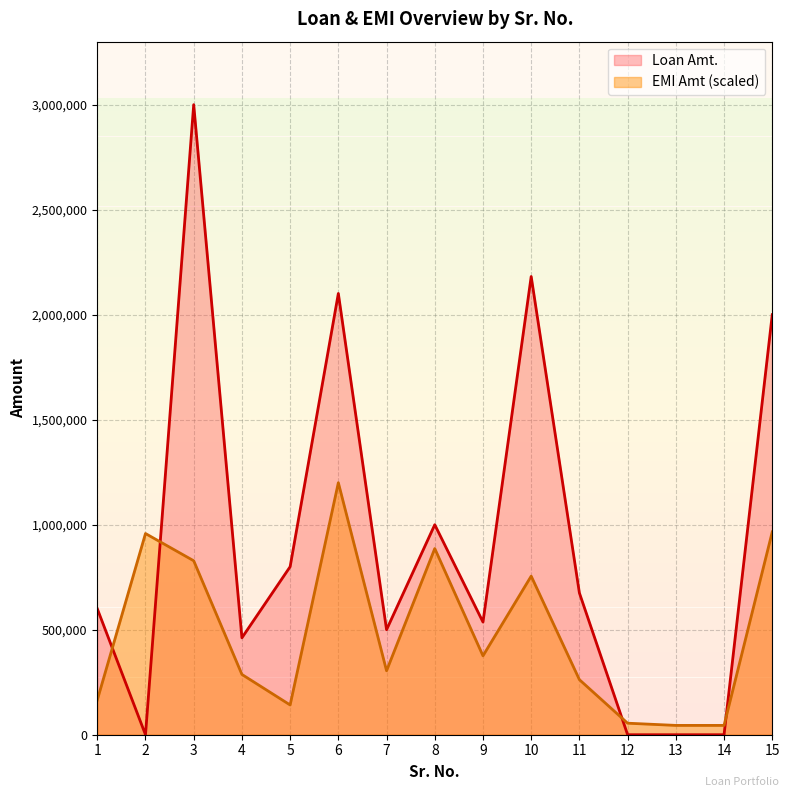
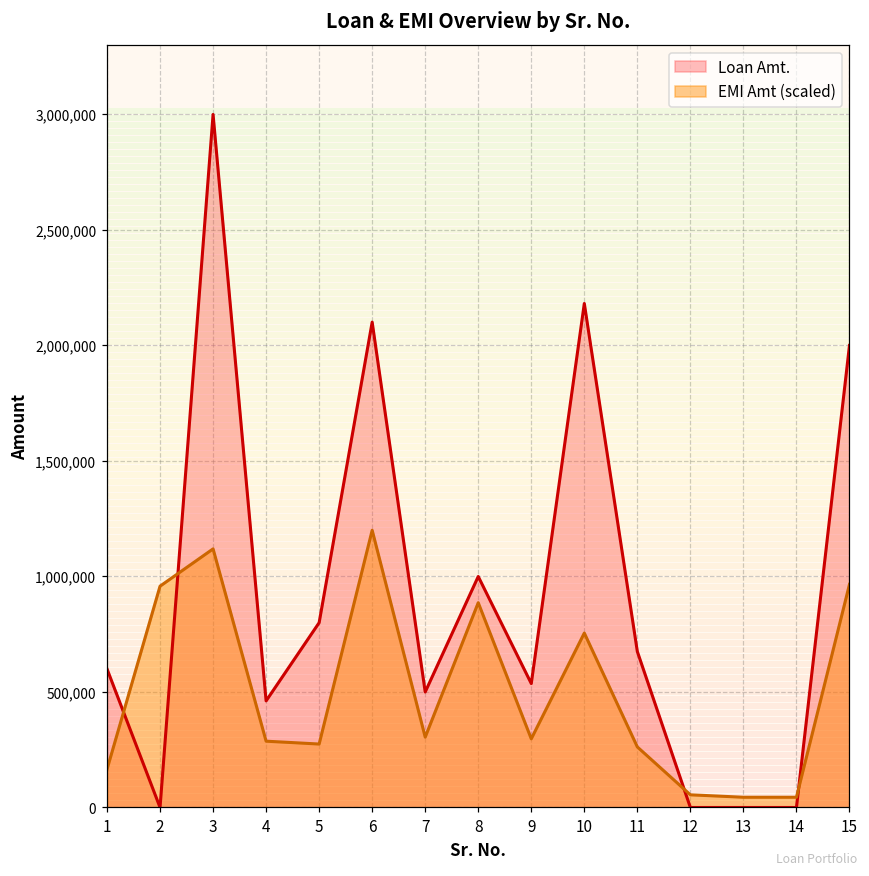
EMI Amt (scaled), 3: 830,000 -> 1,120,000
EMI Amt (scaled), 5: 140,000 -> 270,000
EMI Amt (scaled), 9: 380,000 -> 300,000
